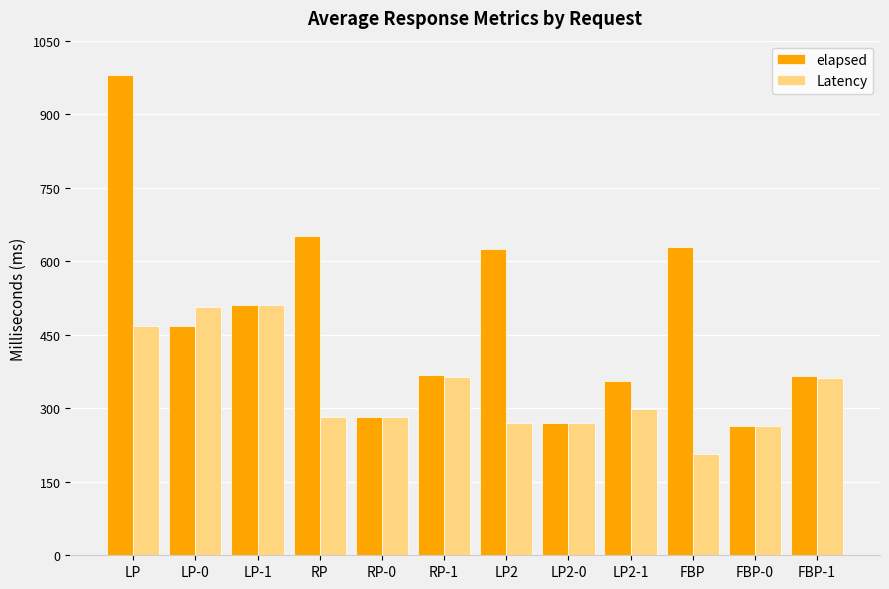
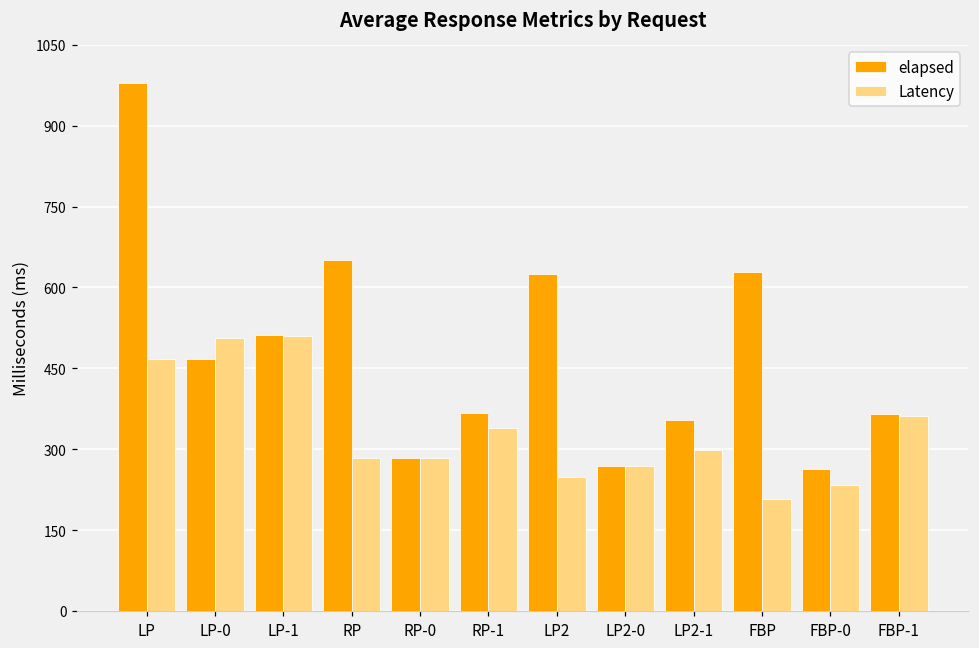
Latency, RP-1: 360 -> 340
Latency, LP2: 270 -> 250
Latency, FBP-0: 260 -> 230
